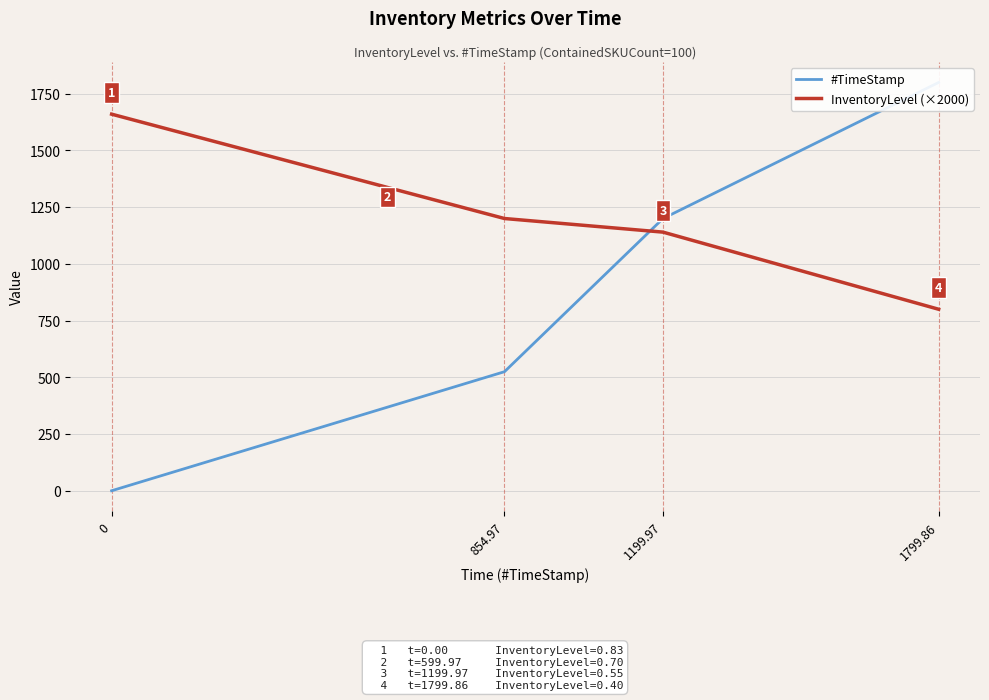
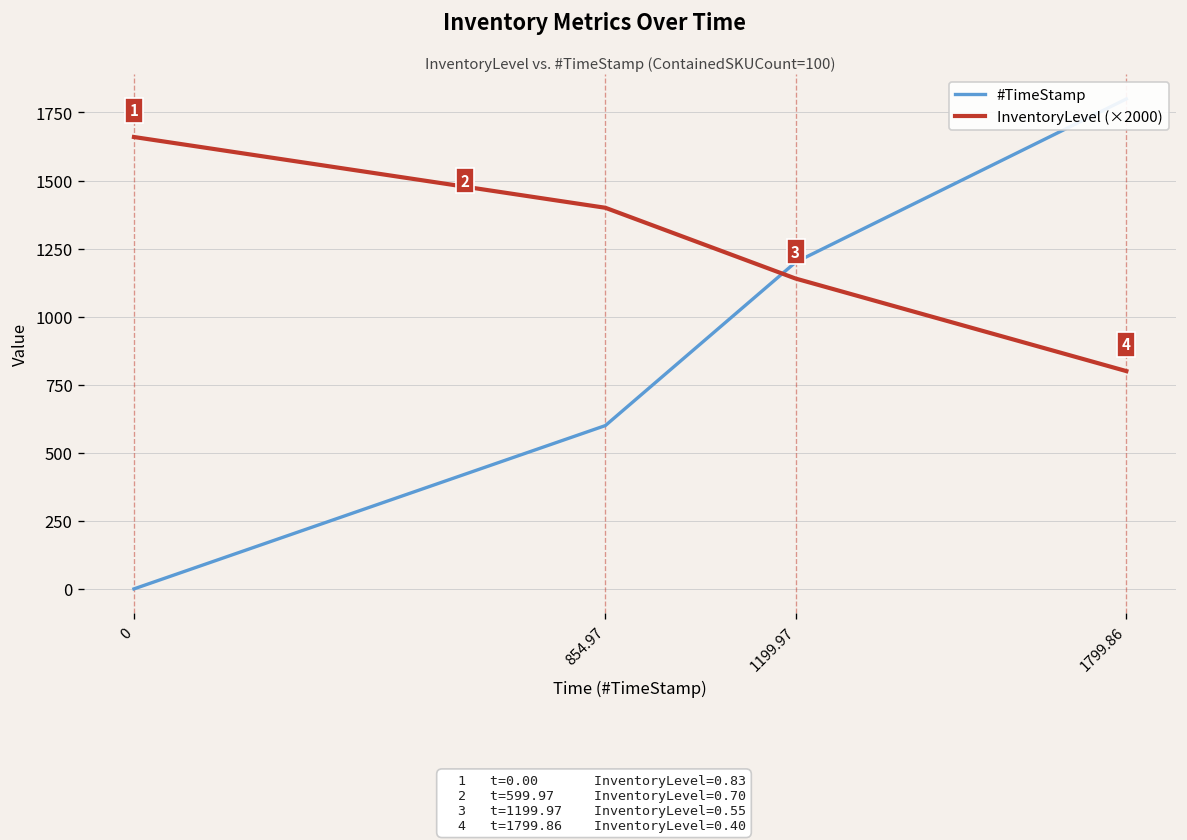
#TimeStamp, 854.97: 520 -> 600
InventoryLevel (×2000), 854.97: 1200 -> 1400
